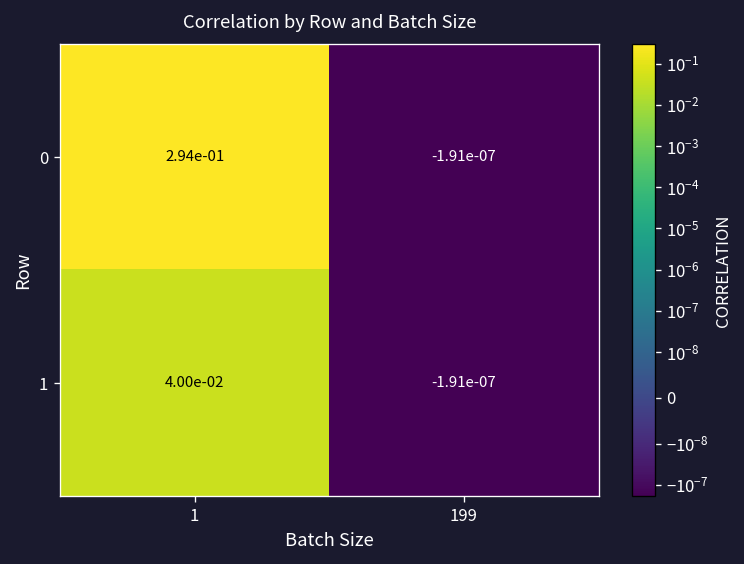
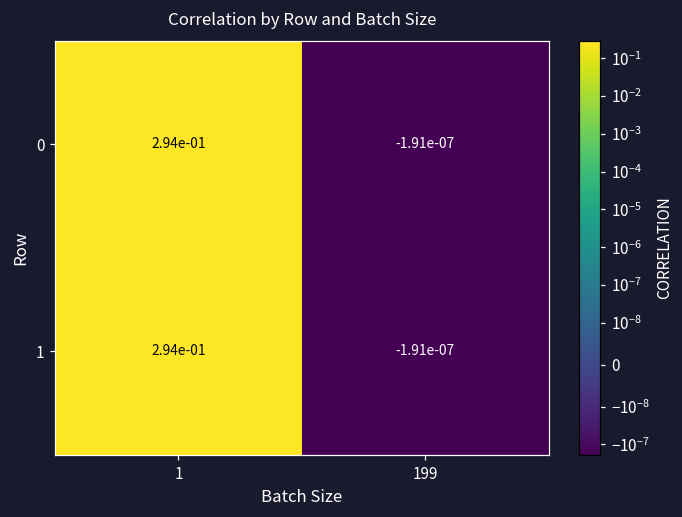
1, 1: 4.00e-02 -> 2.94e-01
